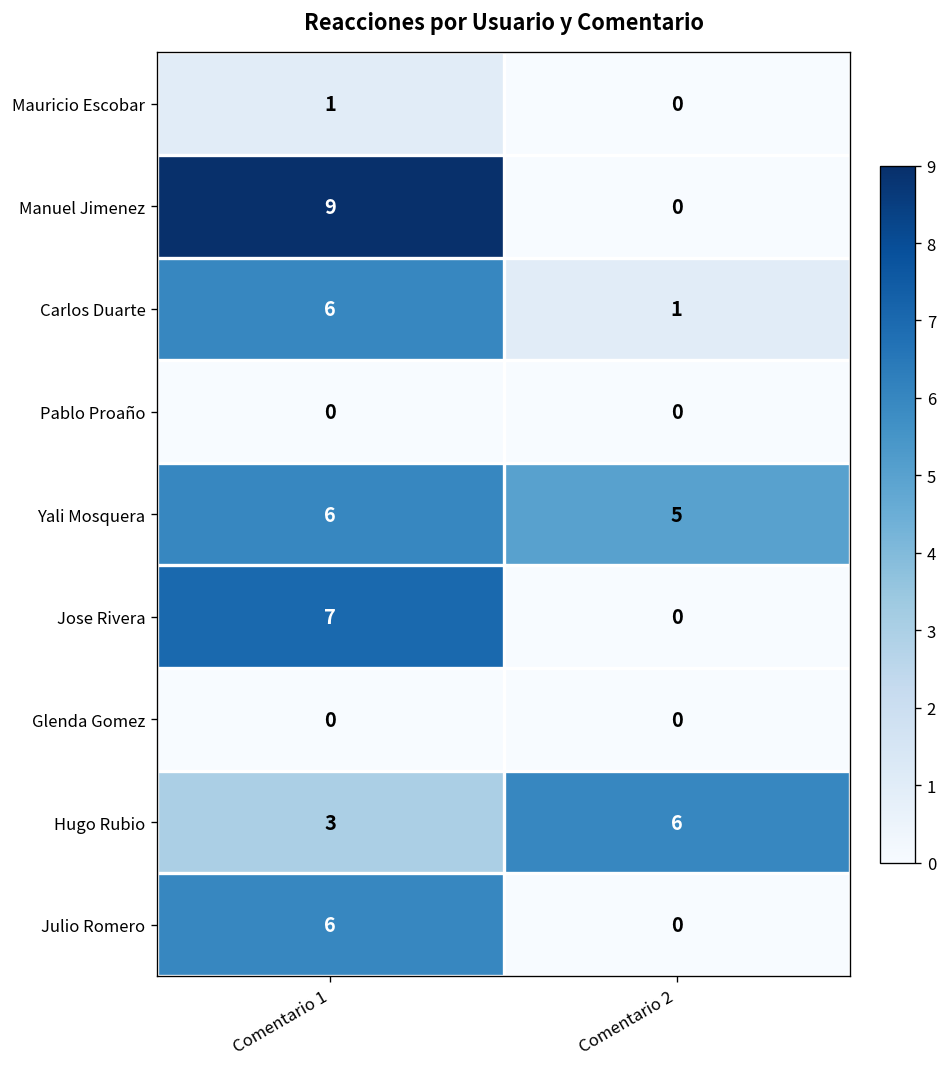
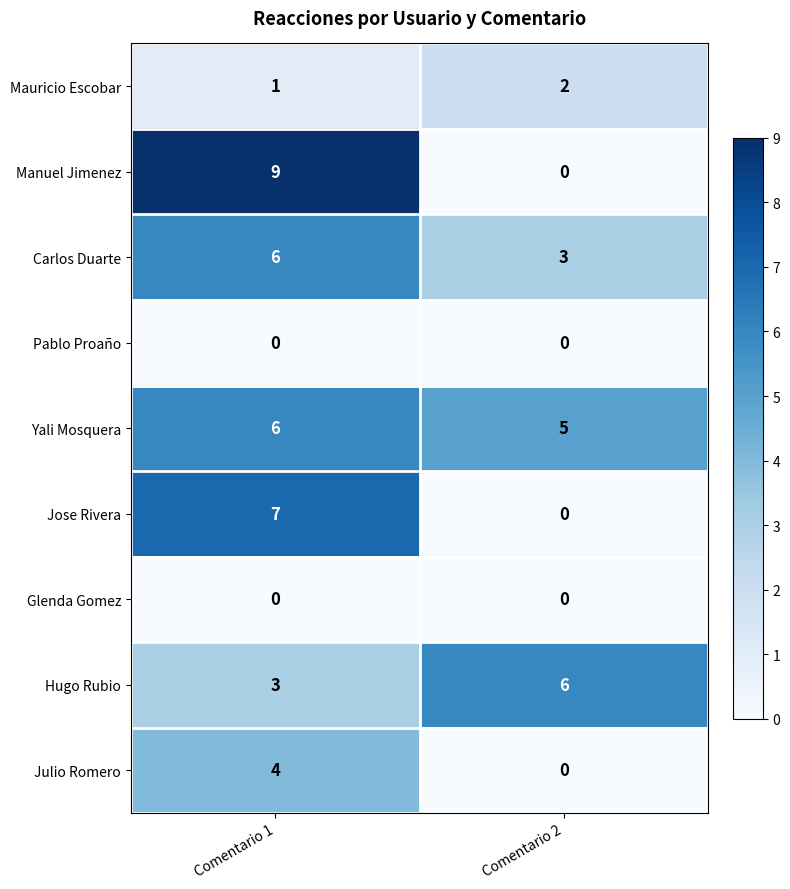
Mauricio Escobar, Comentario 2: 0 -> 2
Carlos Duarte, Comentario 2: 1 -> 3
Julio Romero, Comentario 1: 6 -> 4
